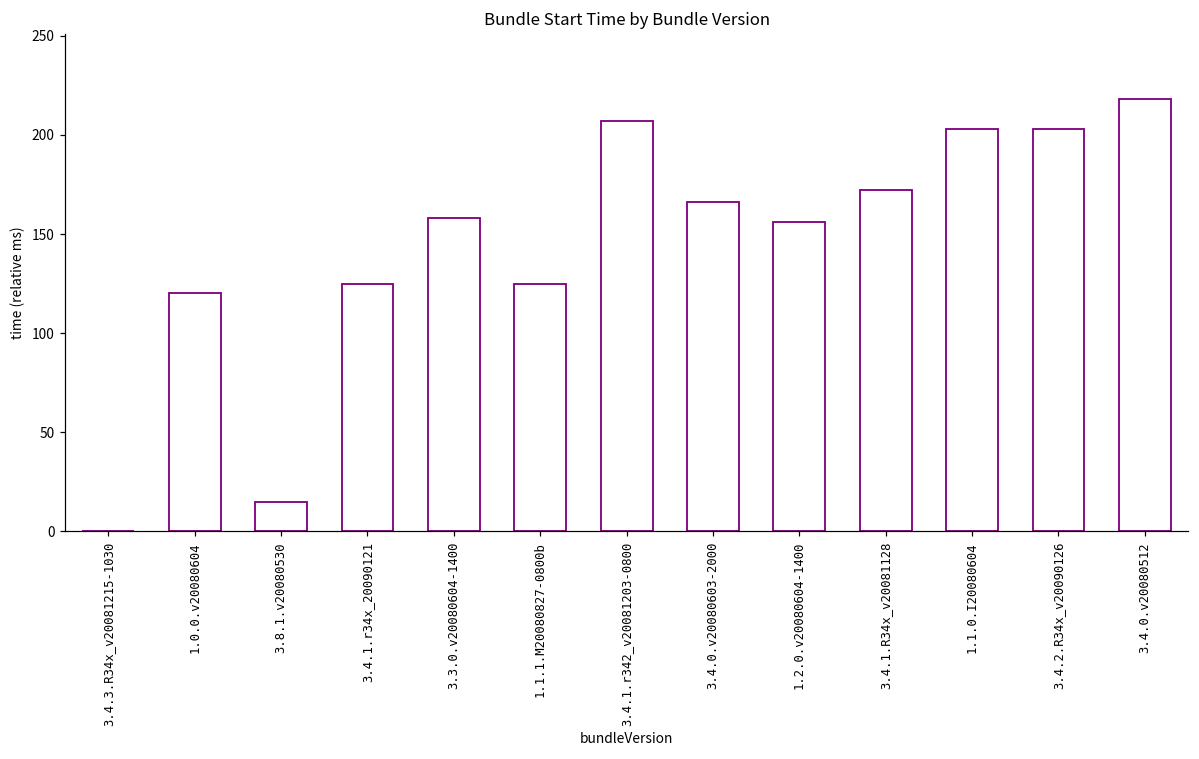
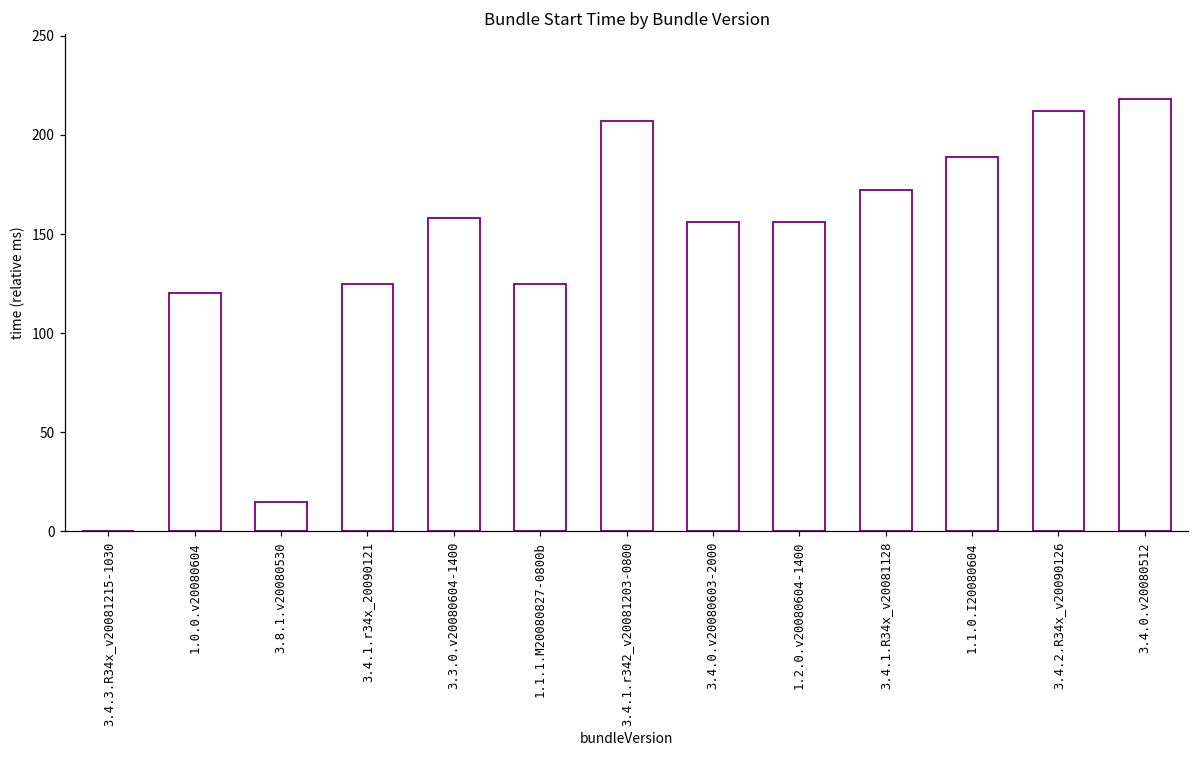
3.4.0.v20080603-2000: 166 -> 156
1.1.0.I20080604: 203 -> 189
3.4.2.R34x_v20090126: 203 -> 212
